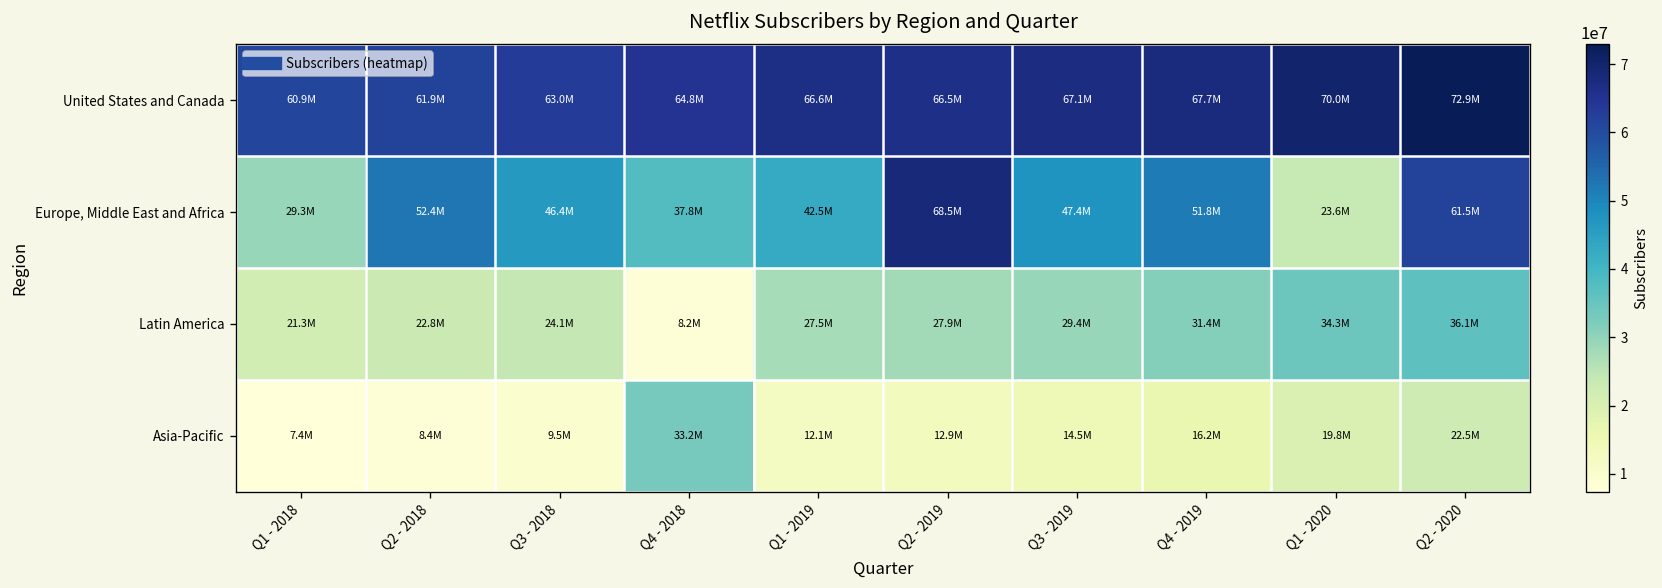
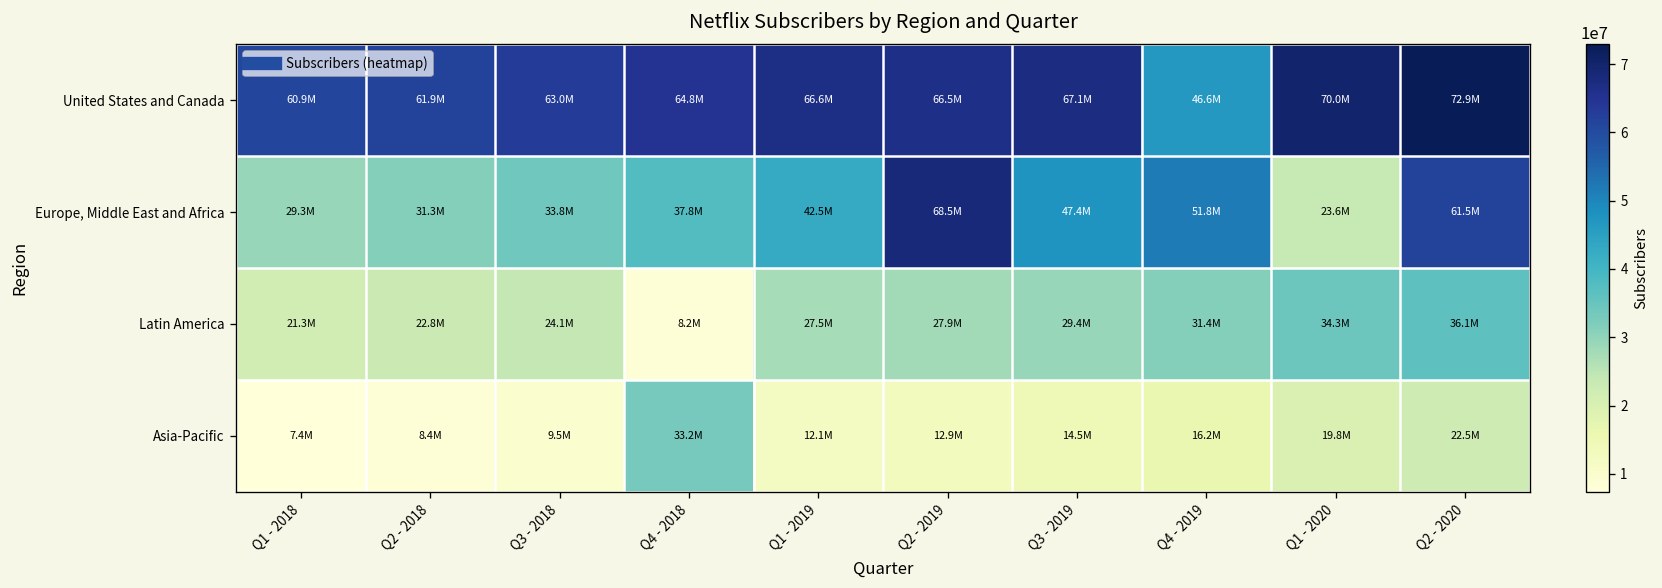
United States and Canada, Q4 - 2019: 67.7M -> 46.6M
Europe, Middle East and Africa, Q2 - 2018: 52.4M -> 31.3M
Europe, Middle East and Africa, Q3 - 2018: 46.4M -> 33.8M
